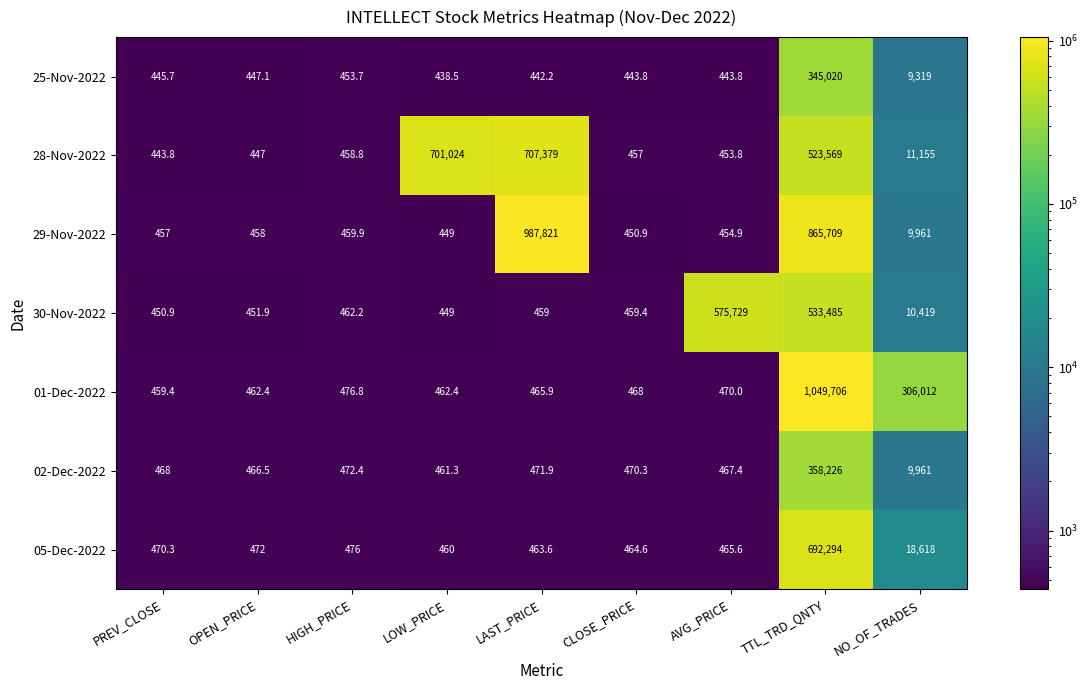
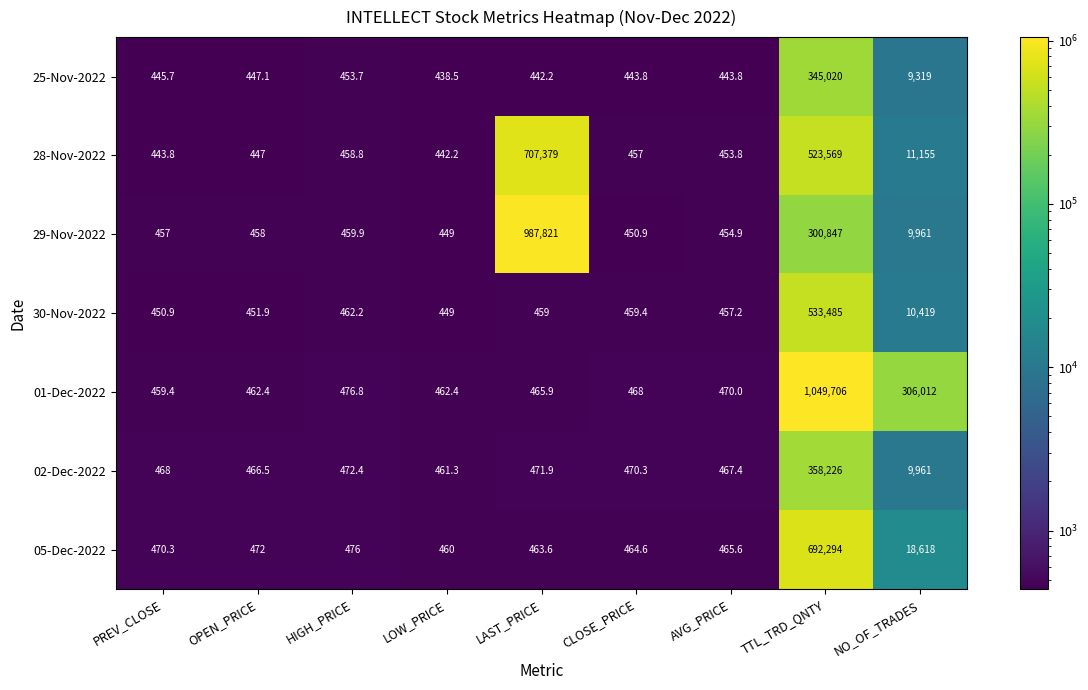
28-Nov-2022, LOW_PRICE: 701,024 -> 442.2
29-Nov-2022, TTL_TRD_QNTY: 865,709 -> 300,847
30-Nov-2022, AVG_PRICE: 575,729 -> 457.2
